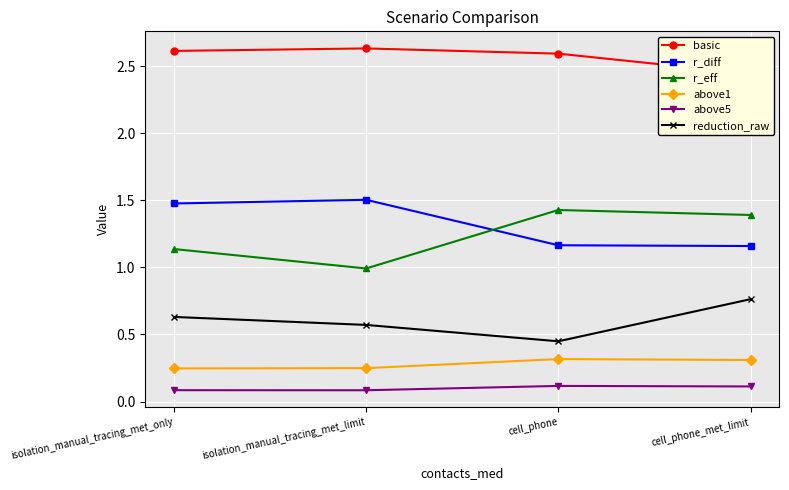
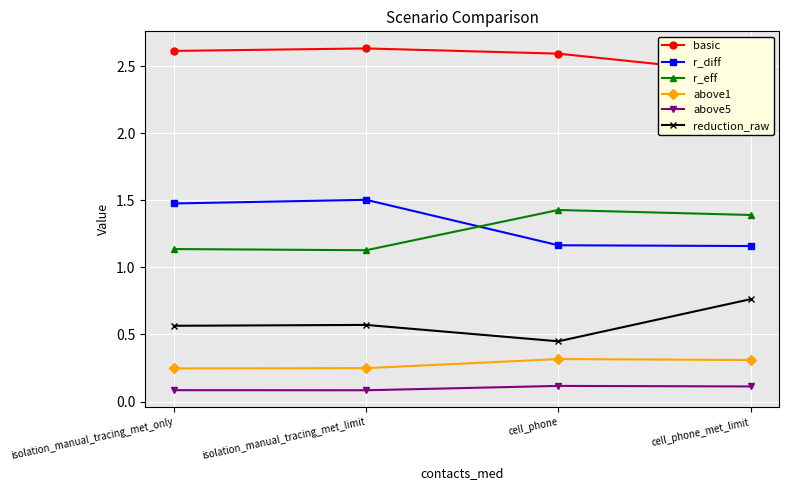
reduction_raw, isolation_manual_tracing_met_only: 0.63 -> 0.56
r_eff, isolation_manual_tracing_met_limit: 0.99 -> 1.13
